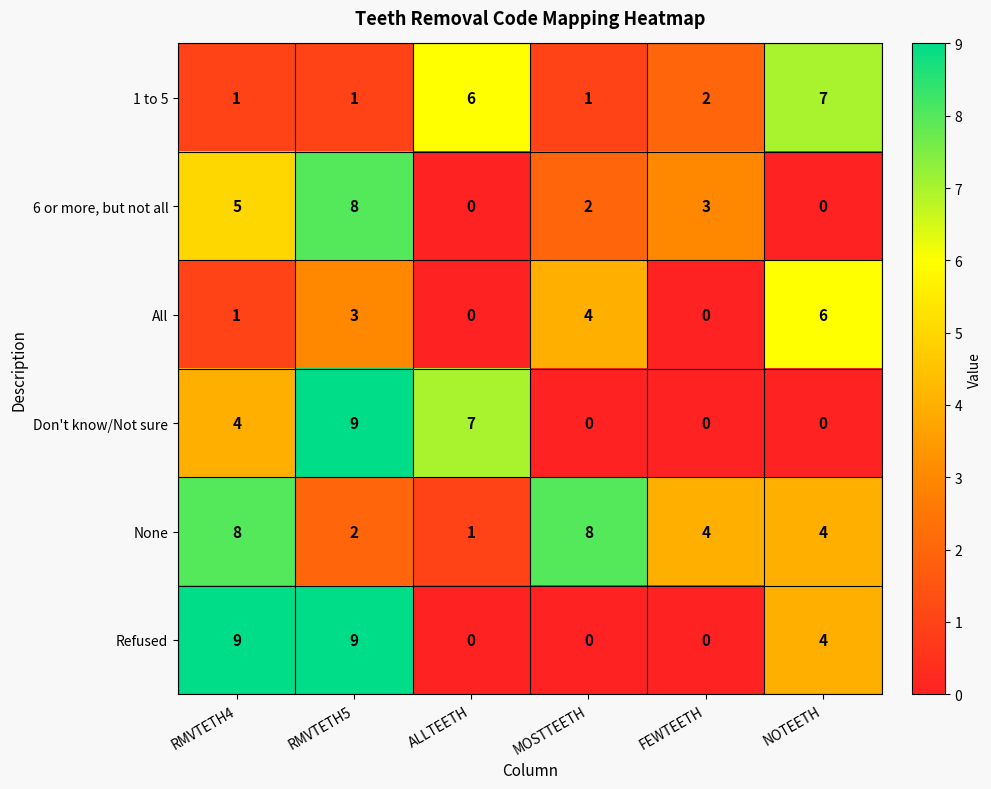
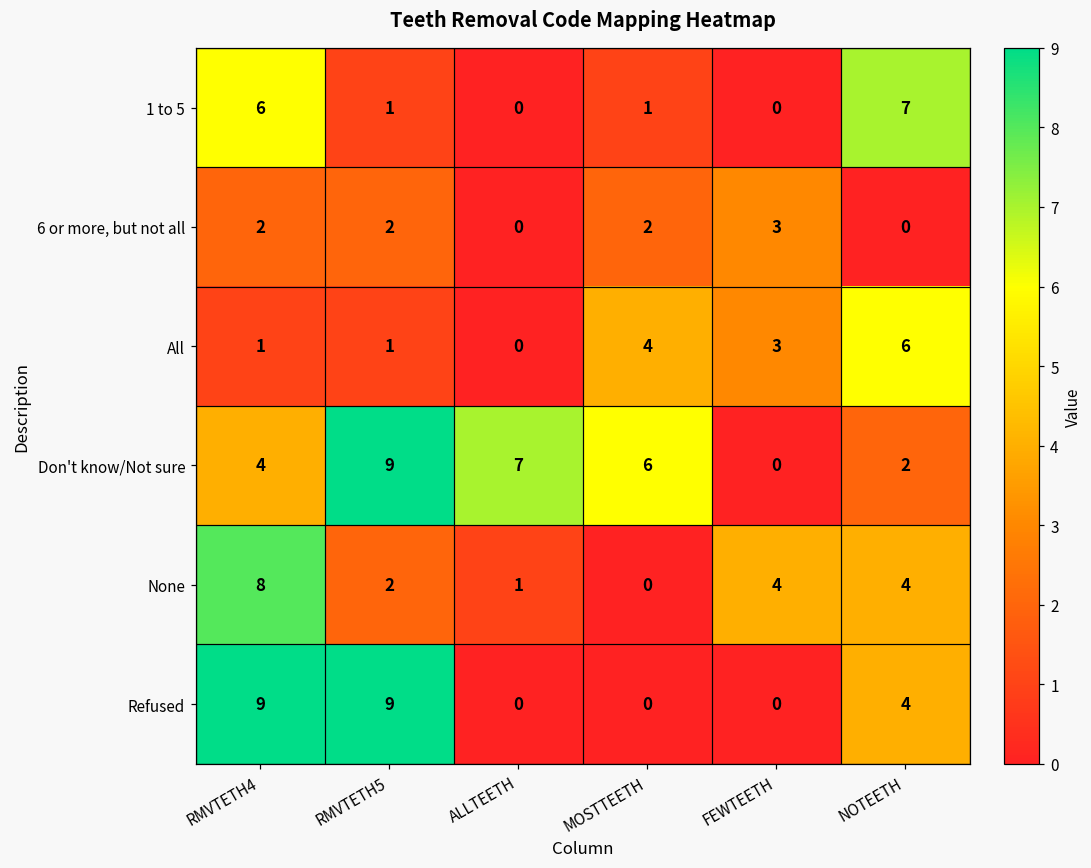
1 to 5, RMVTETH4: 1 -> 6
1 to 5, ALLTEETH: 6 -> 0
1 to 5, FEWTEETH: 2 -> 0
6 or more, but not all, RMVTETH4: 5 -> 2
6 or more, but not all, RMVTETH5: 8 -> 2
All, RMVTETH5: 3 -> 1
All, FEWTEETH: 0 -> 3
Don't know/Not sure, MOSTTEETH: 0 -> 6
Don't know/Not sure, NOTEETH: 0 -> 2
None, MOSTTEETH: 8 -> 0
